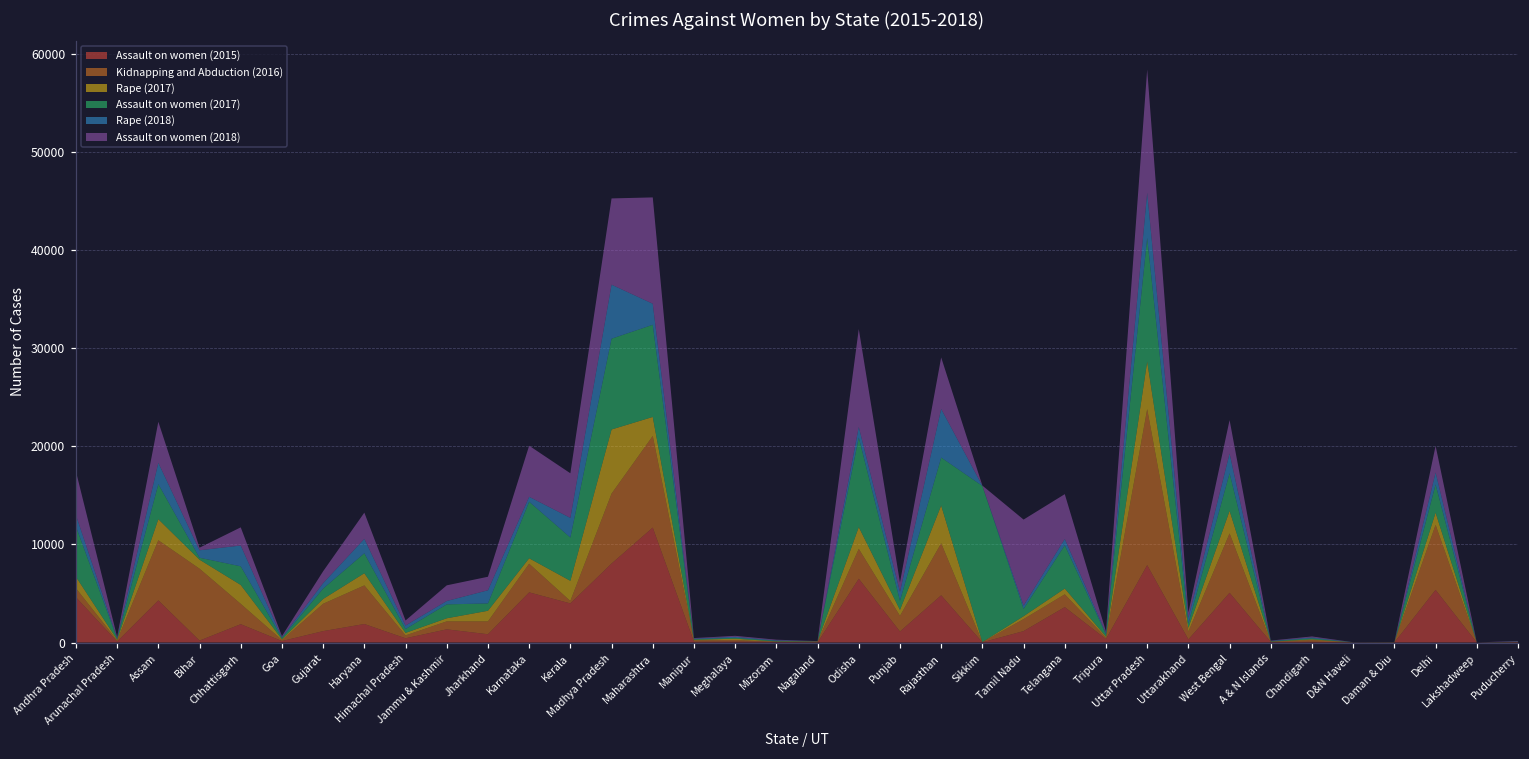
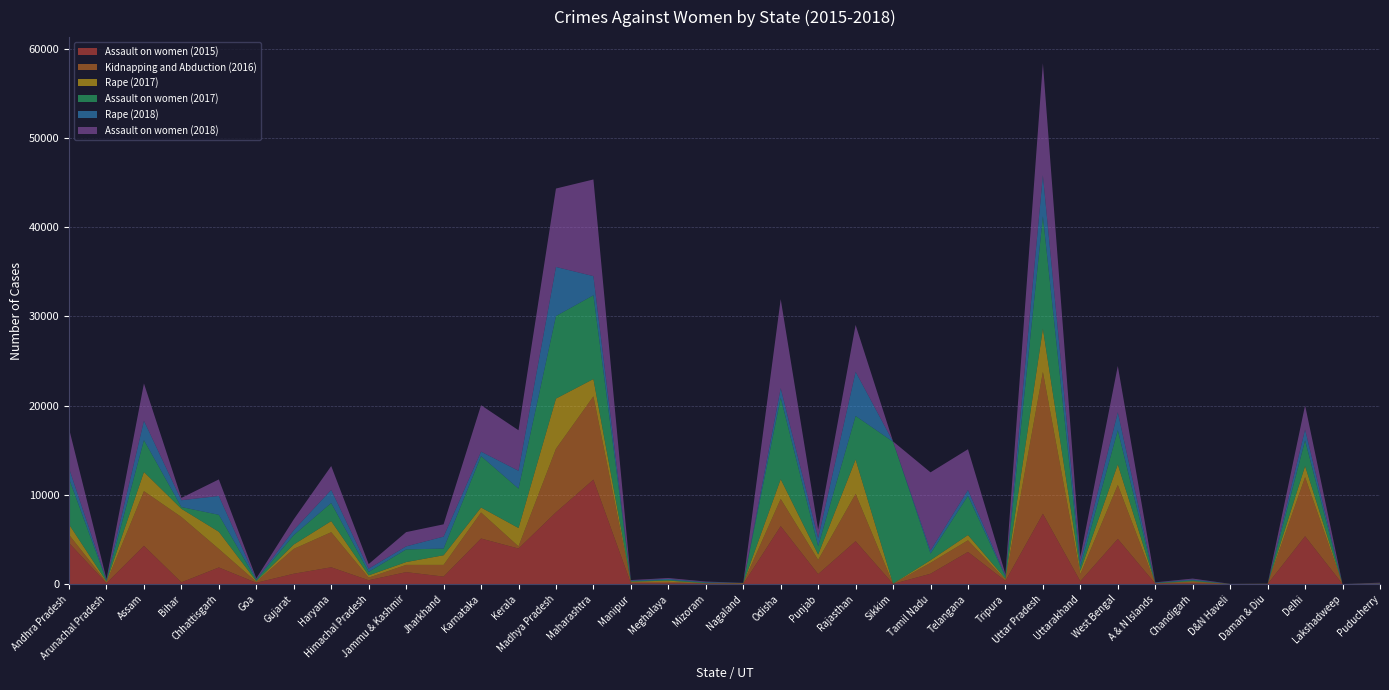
Rape (2017), Madhya Pradesh: 7000 -> 6000
Assault on women (2018), West Bengal: 3000 -> 5000
